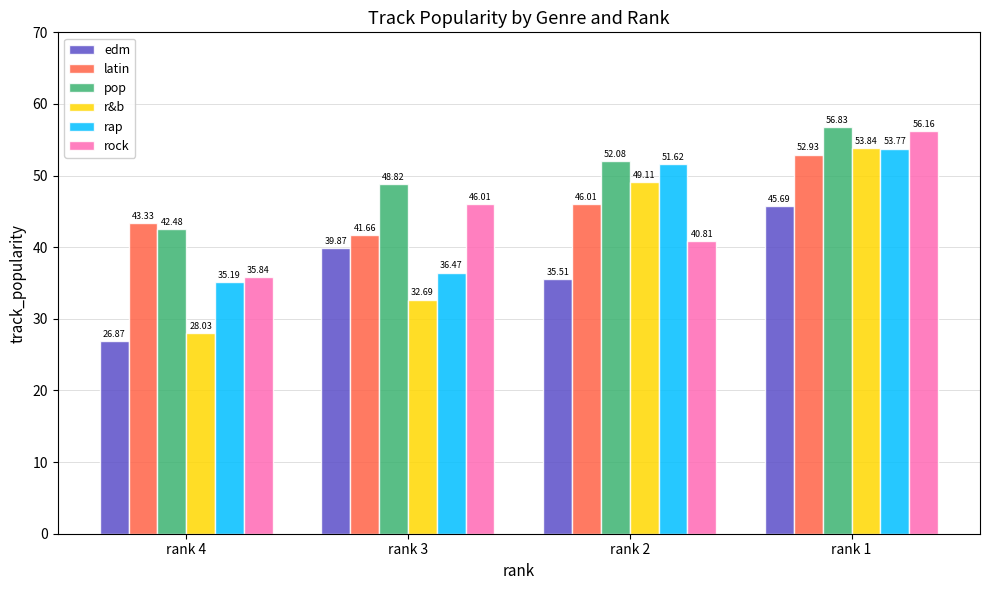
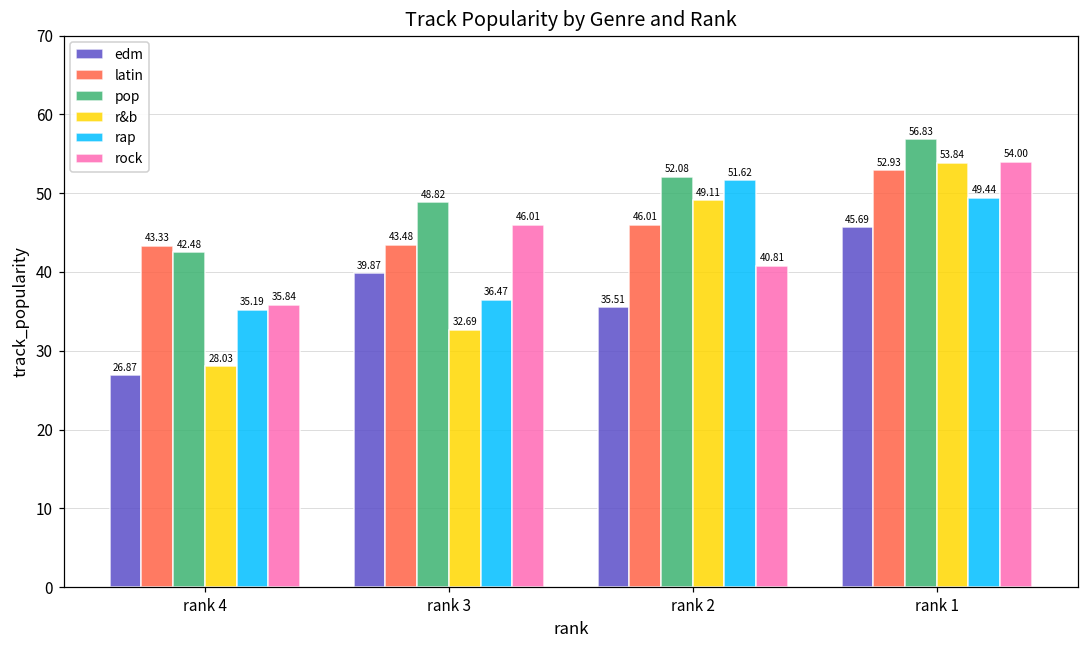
latin, rank 3: 41.66 -> 43.48
rap, rank 1: 53.77 -> 49.44
rock, rank 1: 56.16 -> 54.00
